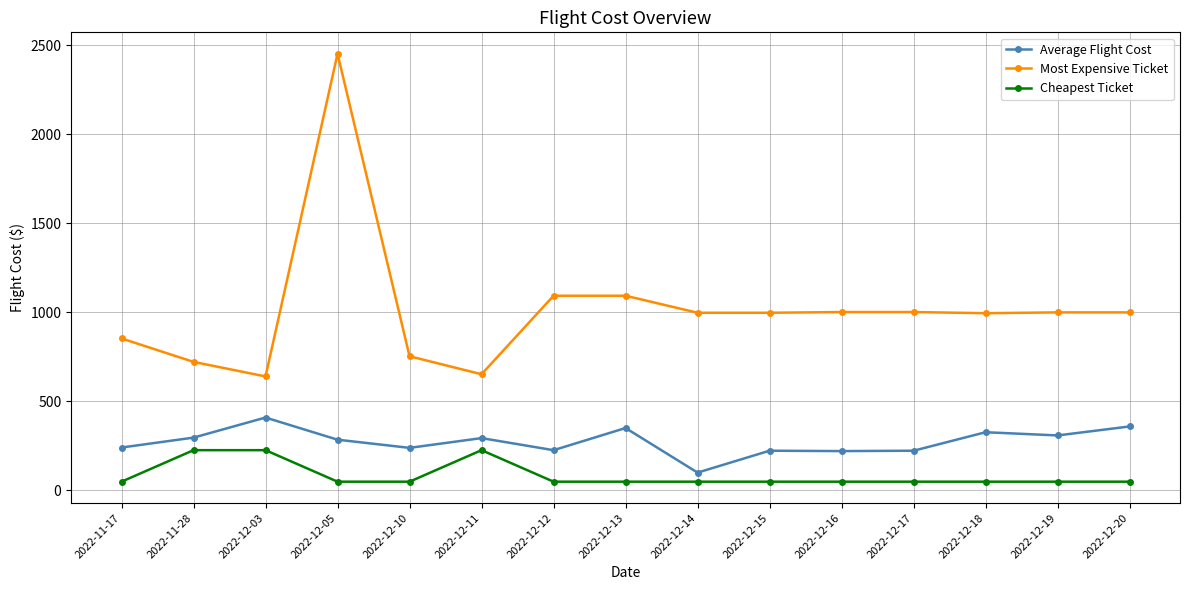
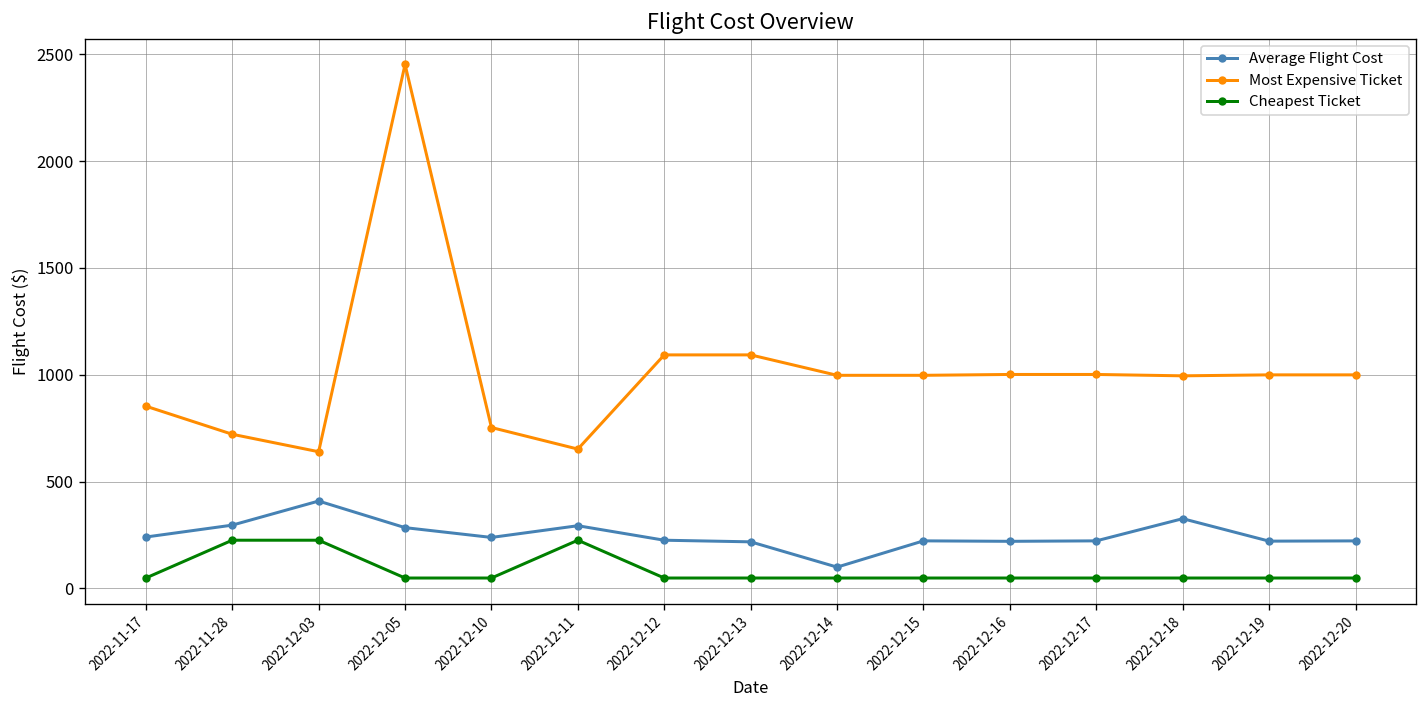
Average Flight Cost, 2022-12-13: 350 -> 220
Average Flight Cost, 2022-12-19: 310 -> 220
Average Flight Cost, 2022-12-20: 360 -> 220
